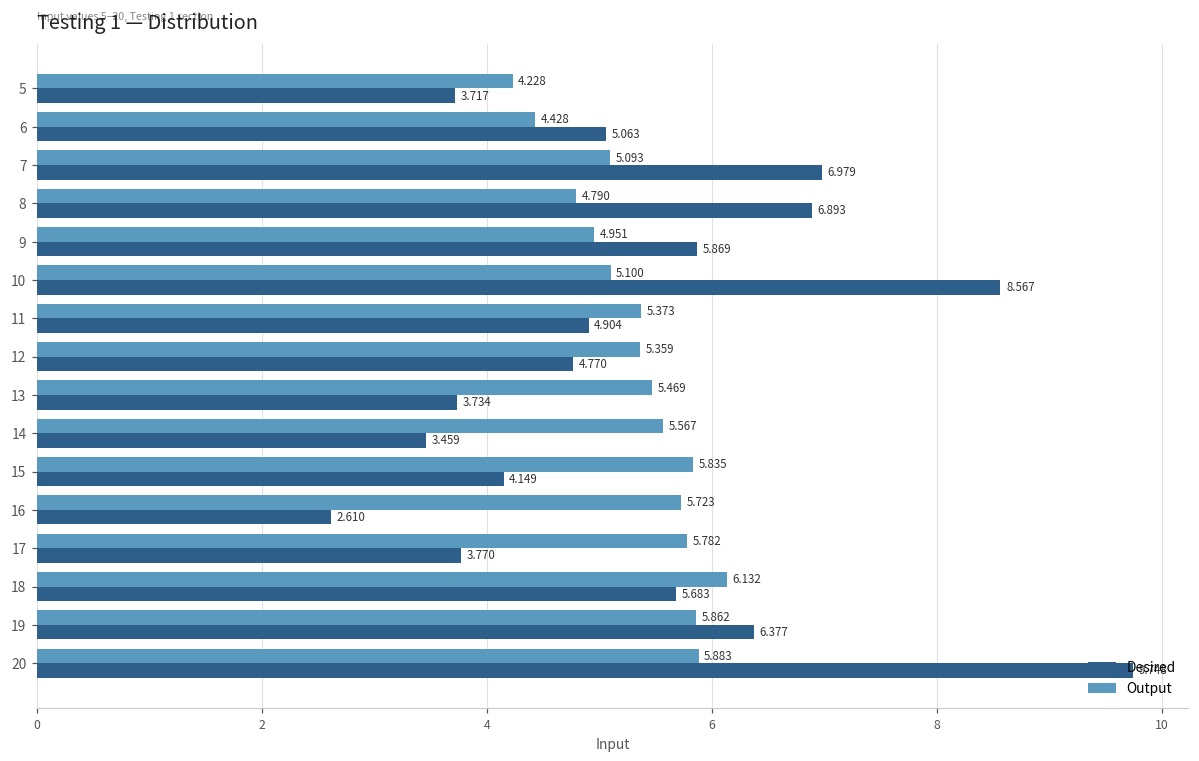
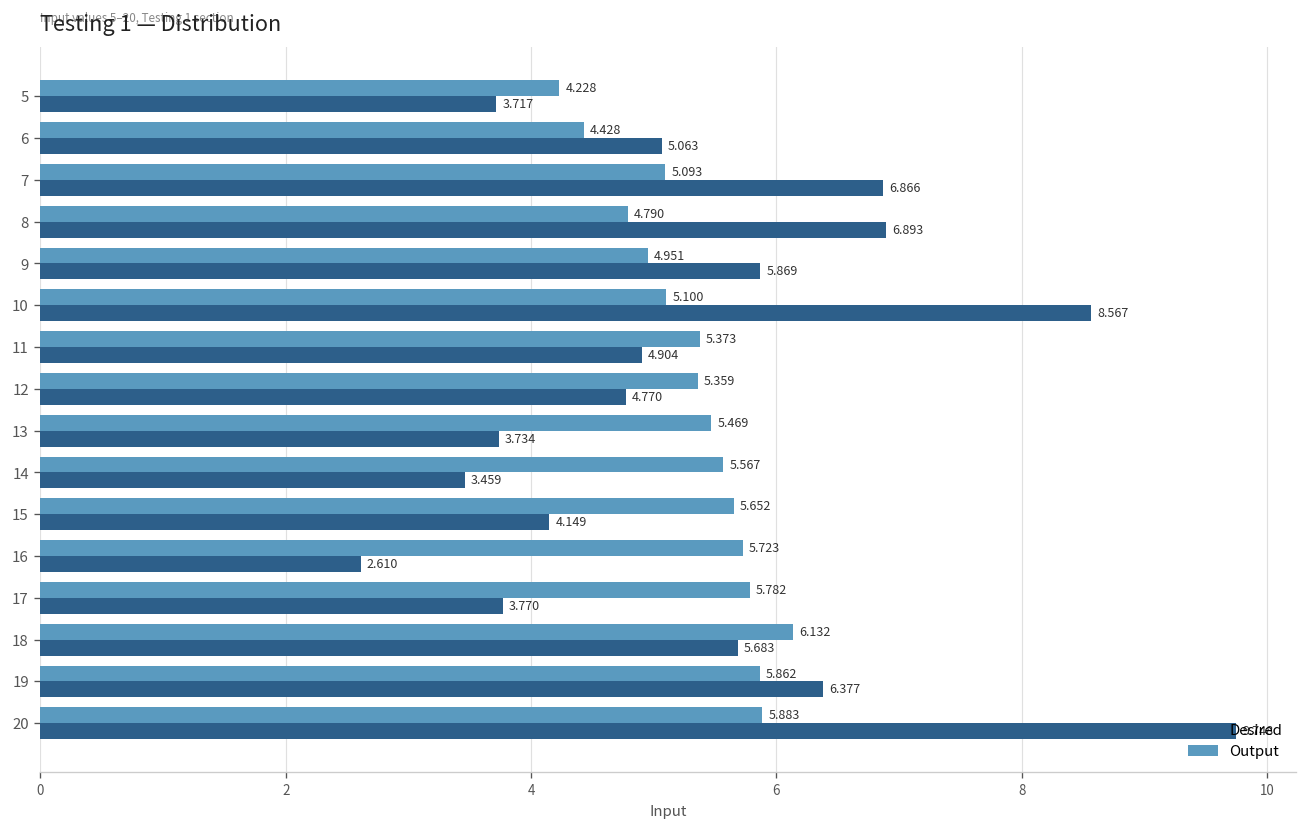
Desired, 7: 6.979 -> 6.866
Output, 15: 5.835 -> 5.652
